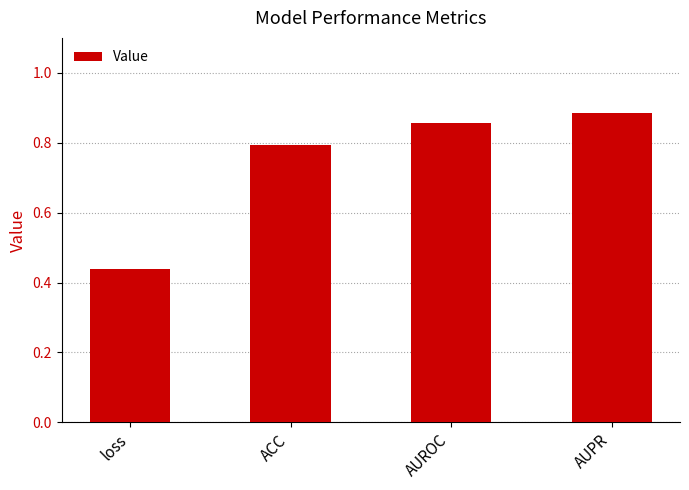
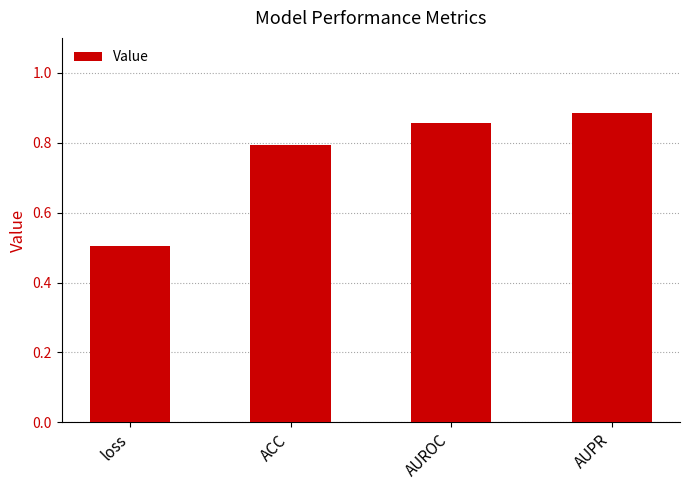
loss: 0.44 -> 0.50
